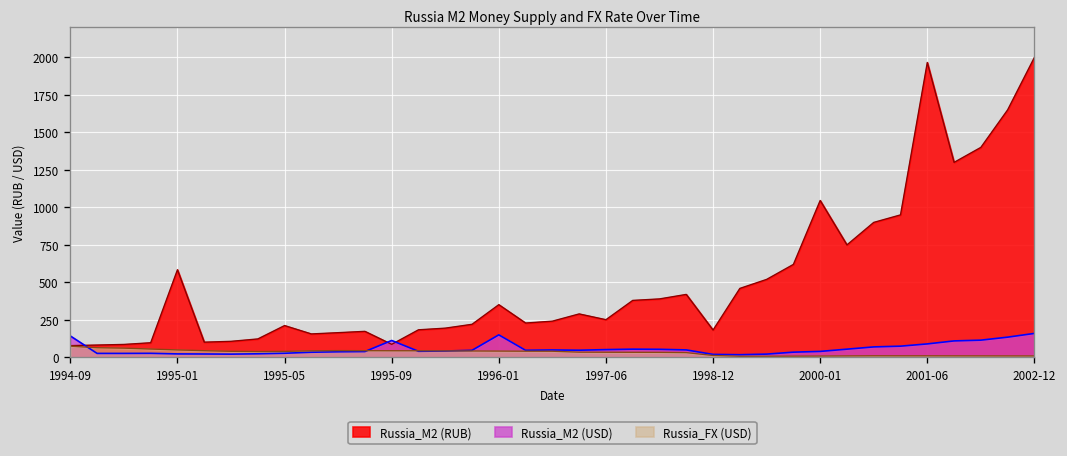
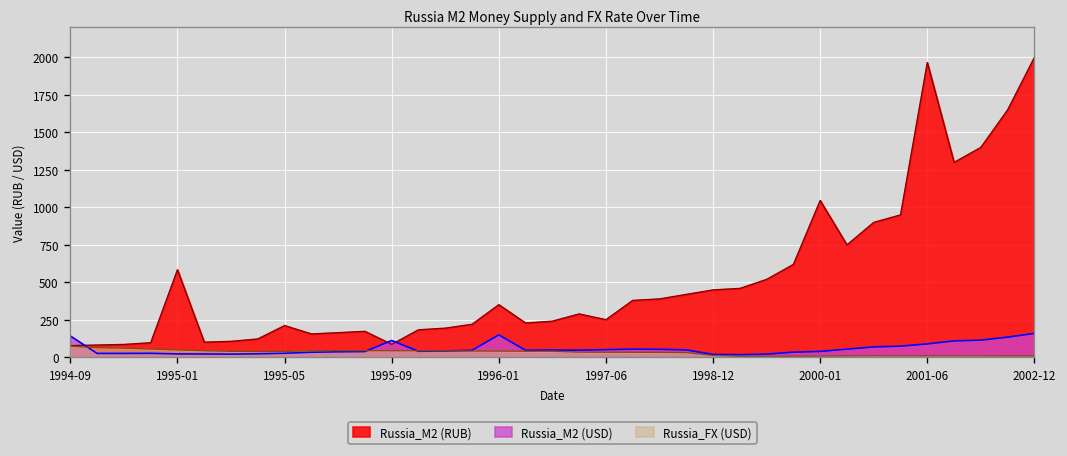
Russia_M2 (RUB), 1998-12: 180 -> 450
